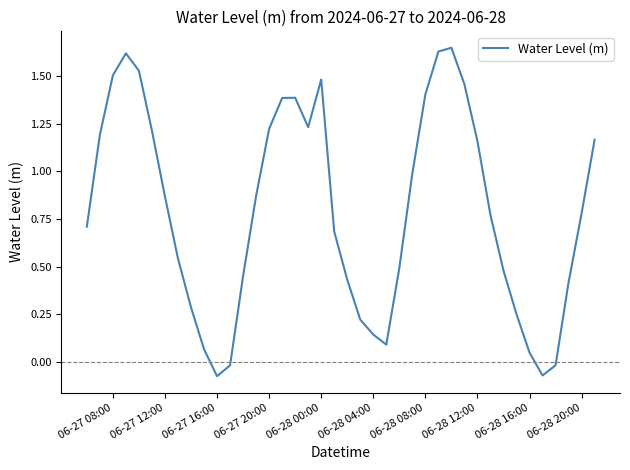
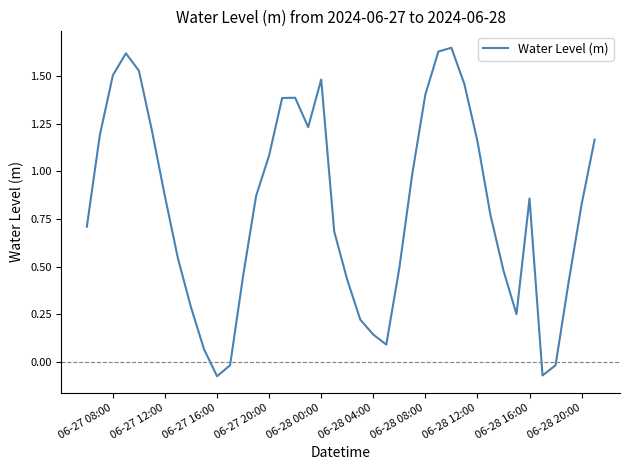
06-27 20:00: 1.22 -> 1.08
06-28 16:00: 0.05 -> 0.86
06-28 20:00: 0.78 -> 0.83
